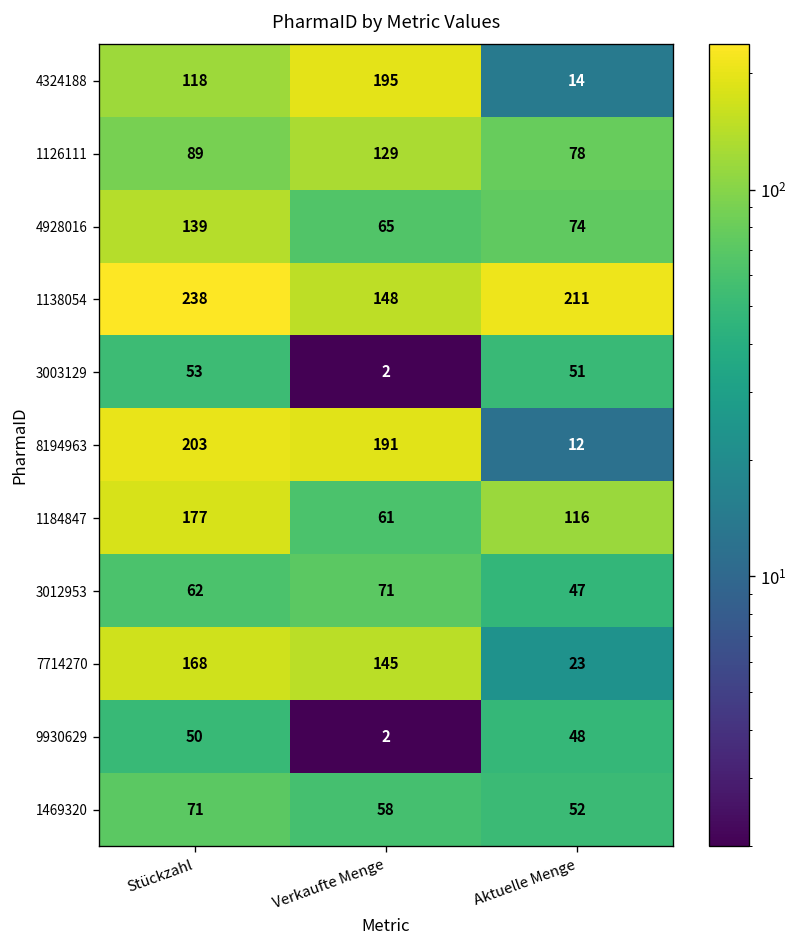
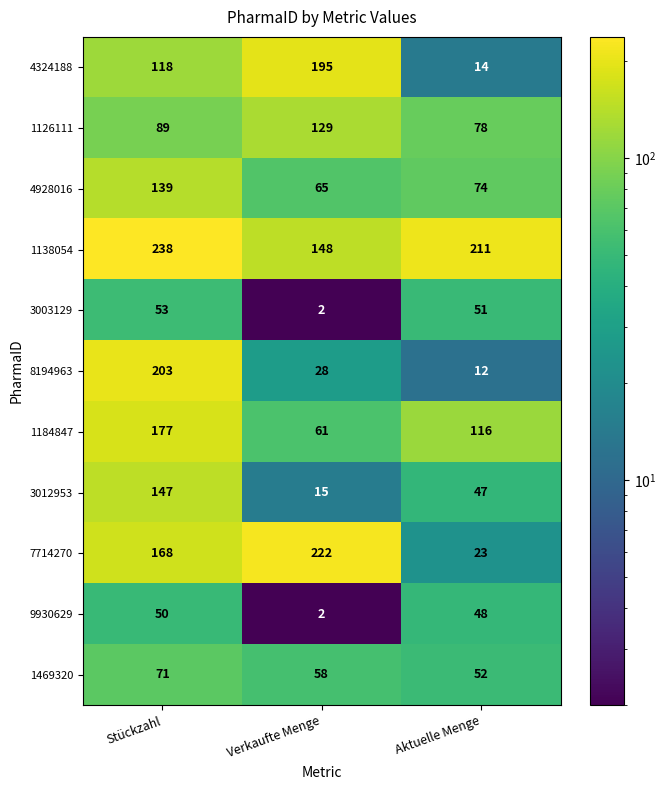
8194963, Verkaufte Menge: 191 -> 28
3012953, Stückzahl: 62 -> 147
3012953, Verkaufte Menge: 71 -> 15
7714270, Verkaufte Menge: 145 -> 222
